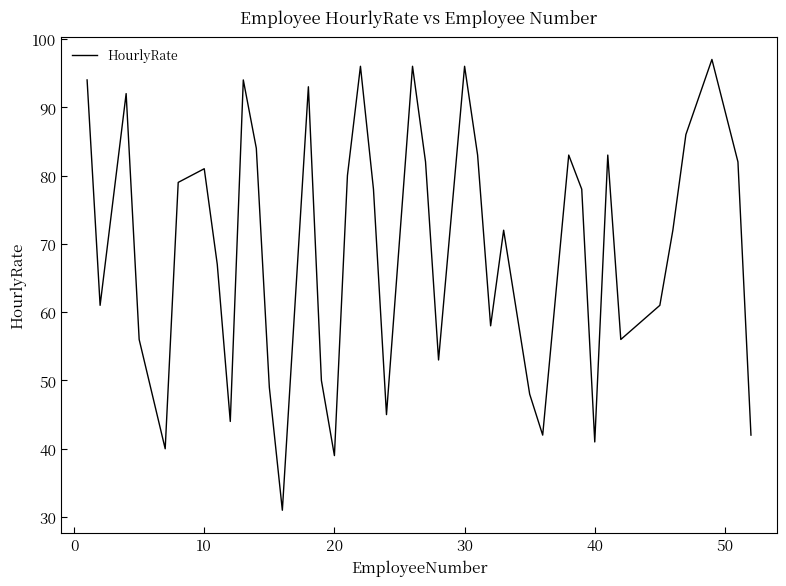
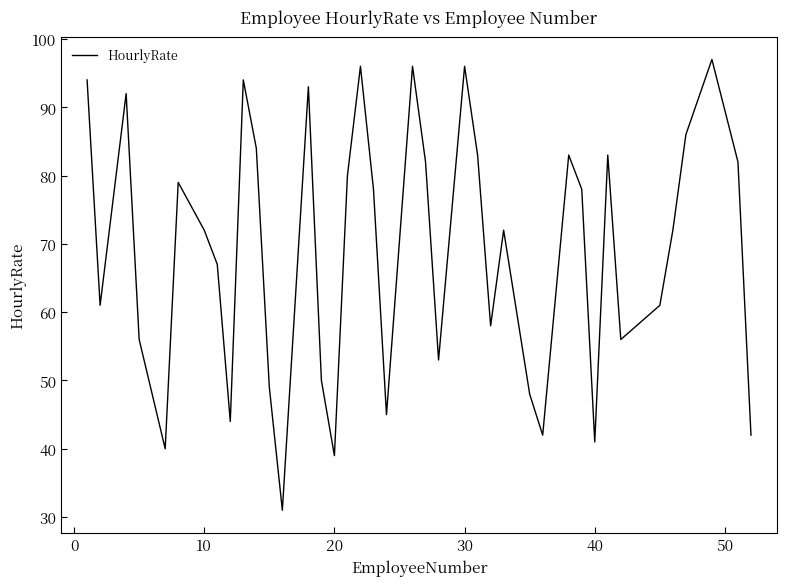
10: 81 -> 72
